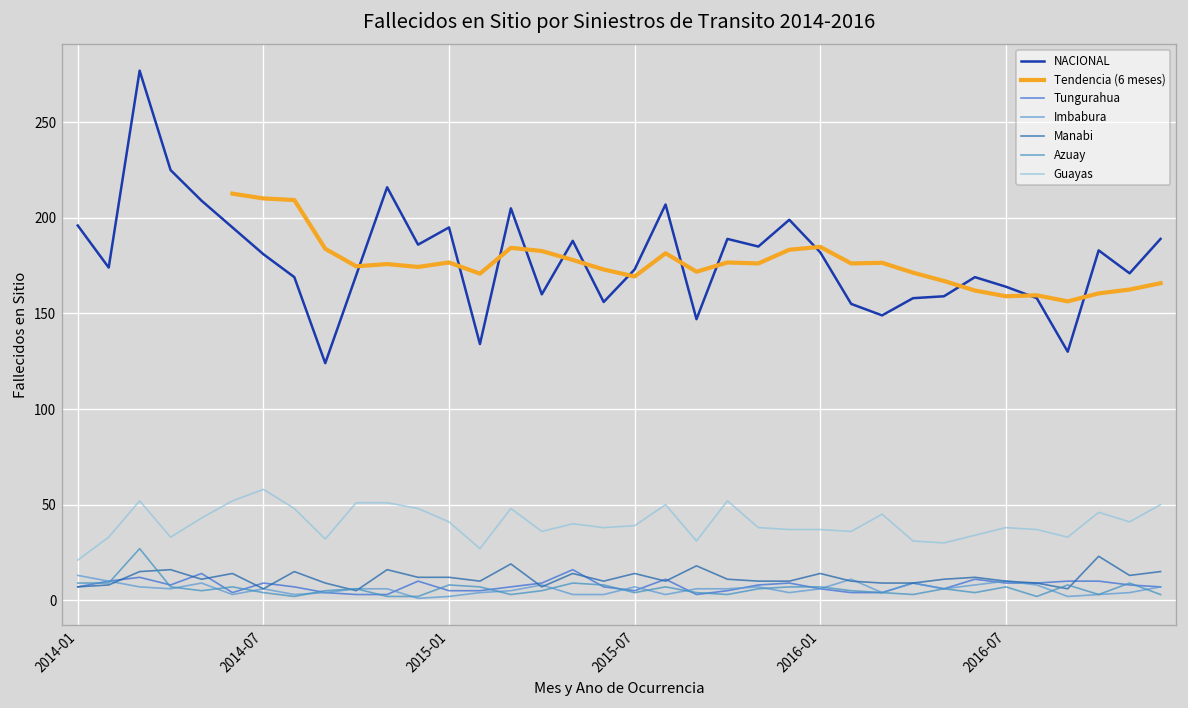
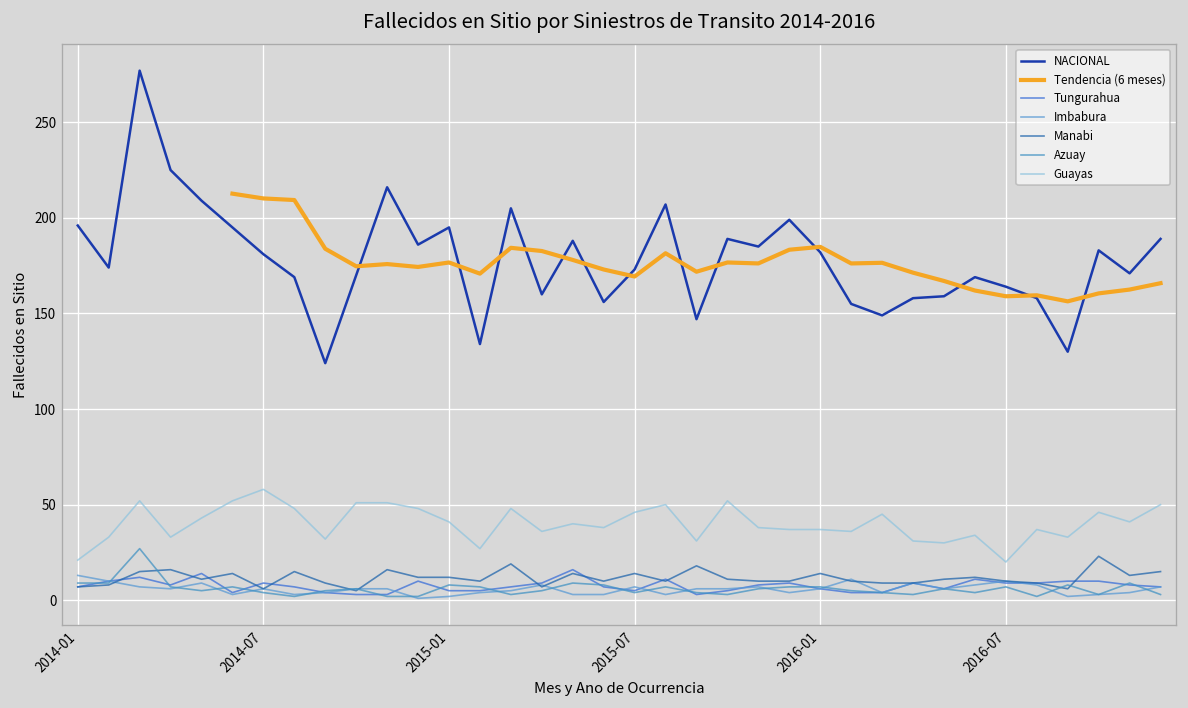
Guayas, 2015-07: 39 -> 46
Guayas, 2016-07: 38 -> 20
